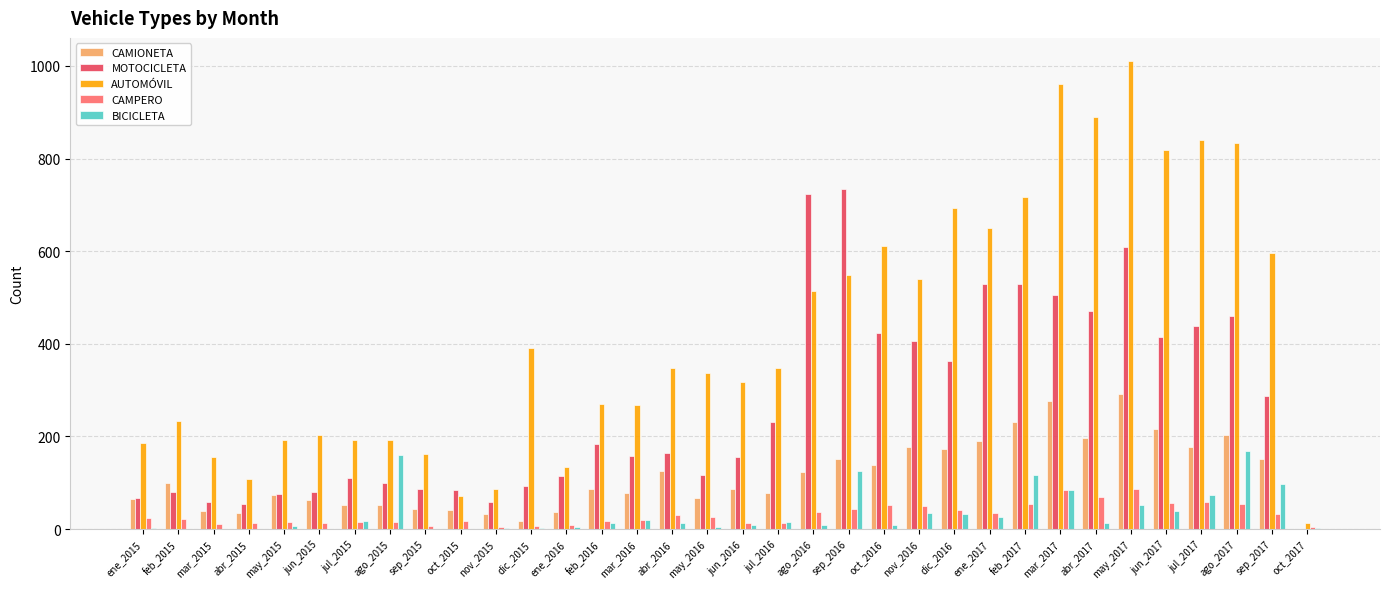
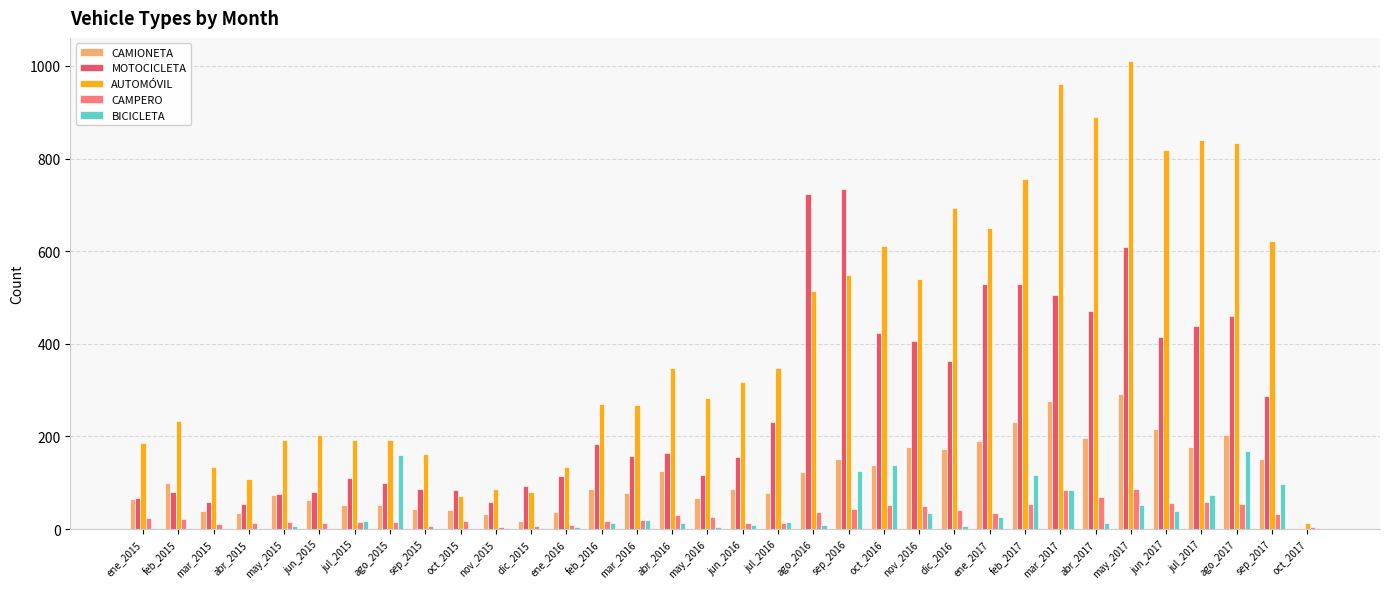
AUTOMÓVIL, mar_2015: 160 -> 130
AUTOMÓVIL, dic_2015: 390 -> 80
AUTOMÓVIL, may_2016: 340 -> 280
BICICLETA, oct_2016: 10 -> 140
BICICLETA, dic_2016: 30 -> 10
AUTOMÓVIL, feb_2017: 720 -> 760
AUTOMÓVIL, sep_2017: 600 -> 620
